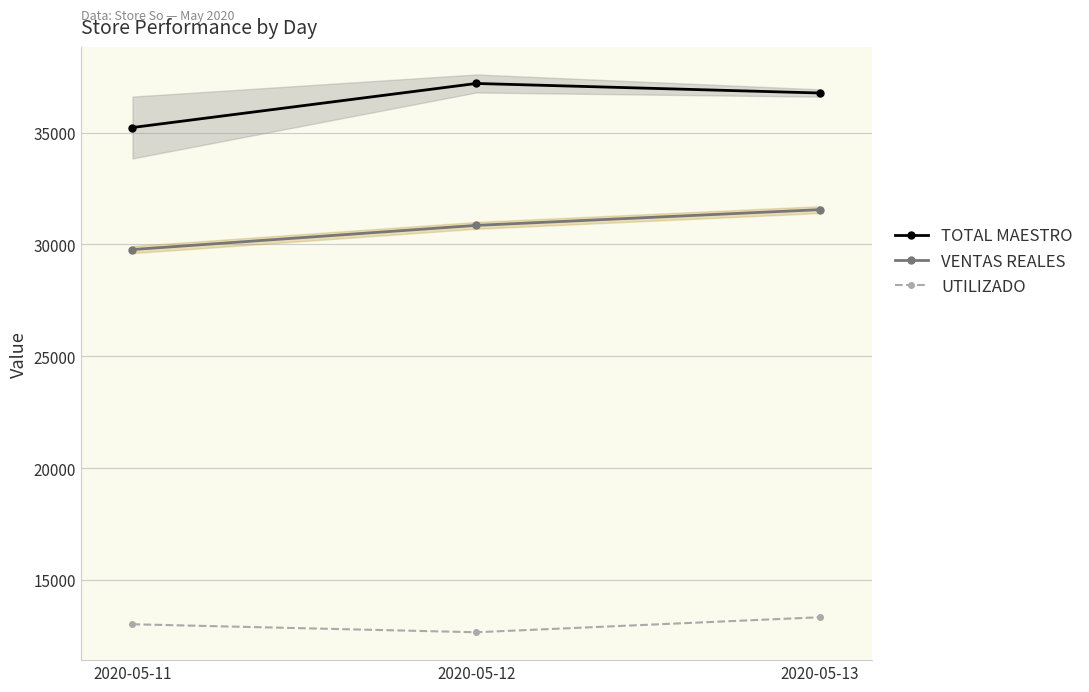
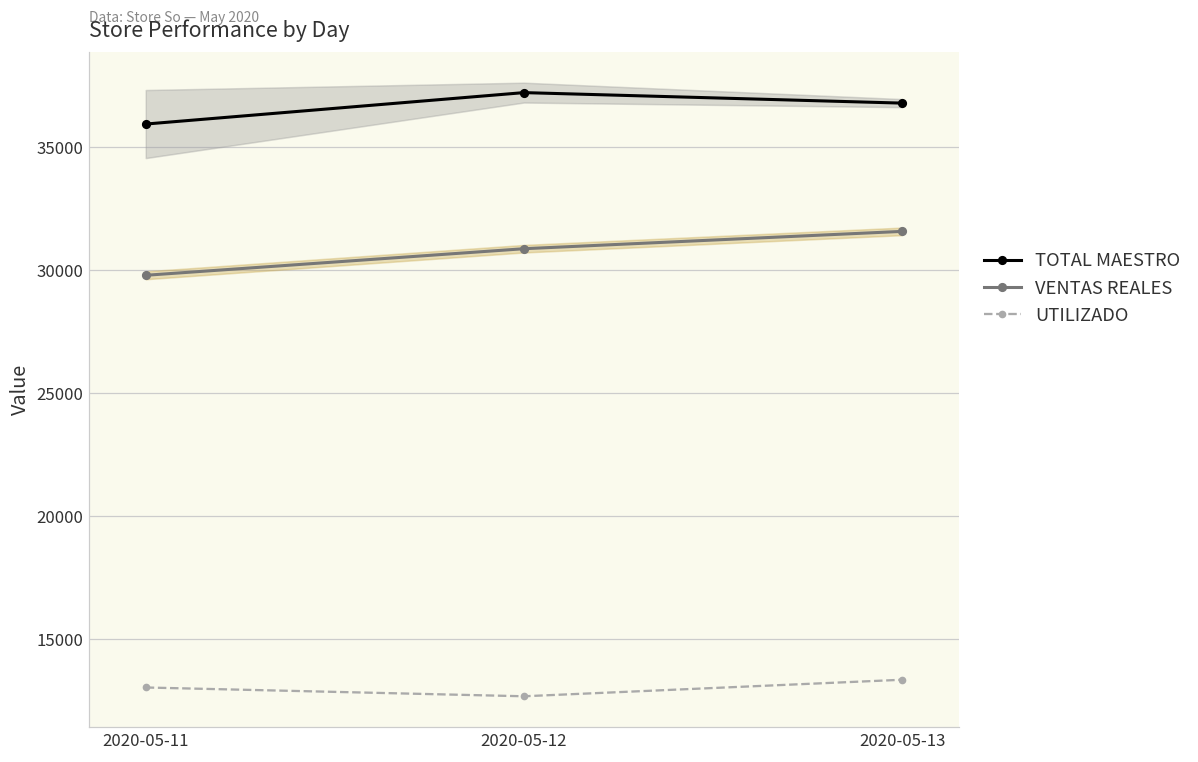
TOTAL MAESTRO, 2020-05-11: 35200 -> 35900
